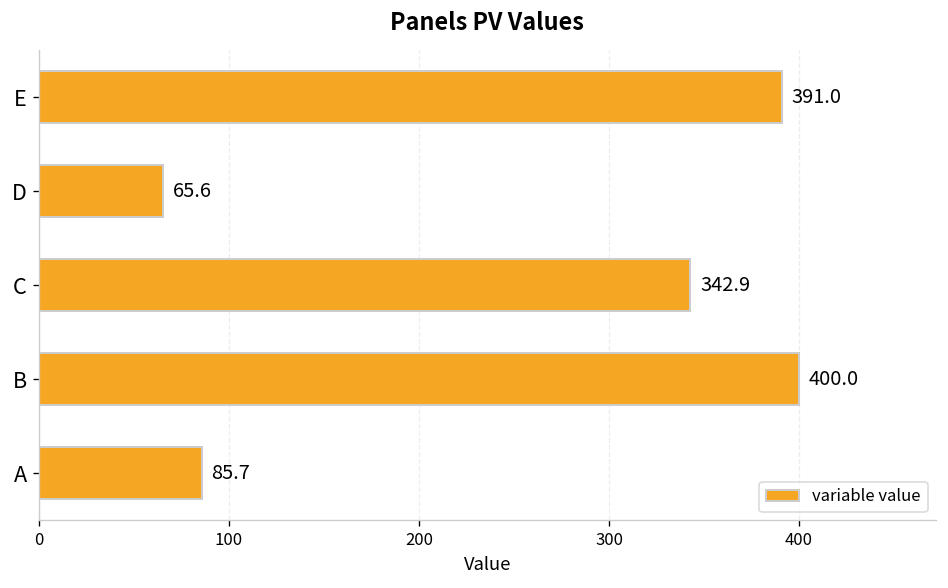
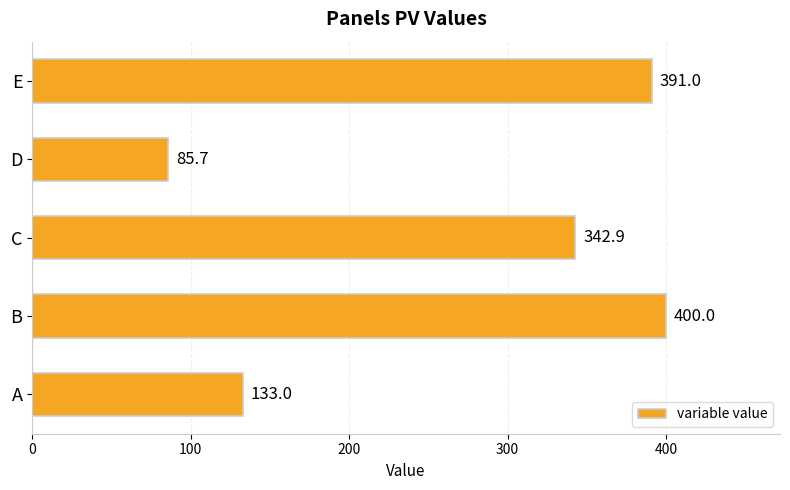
D: 65.6 -> 85.7
A: 85.7 -> 133.0
